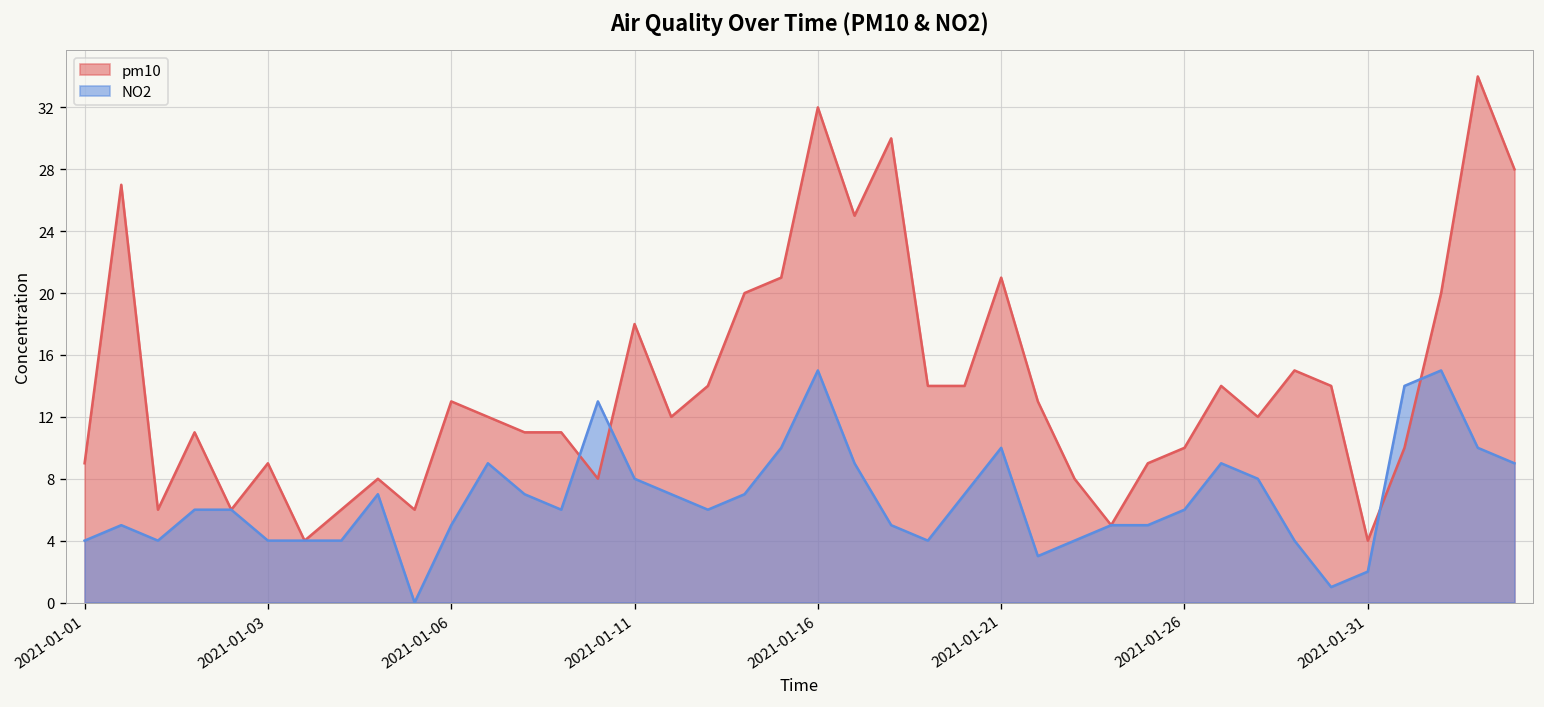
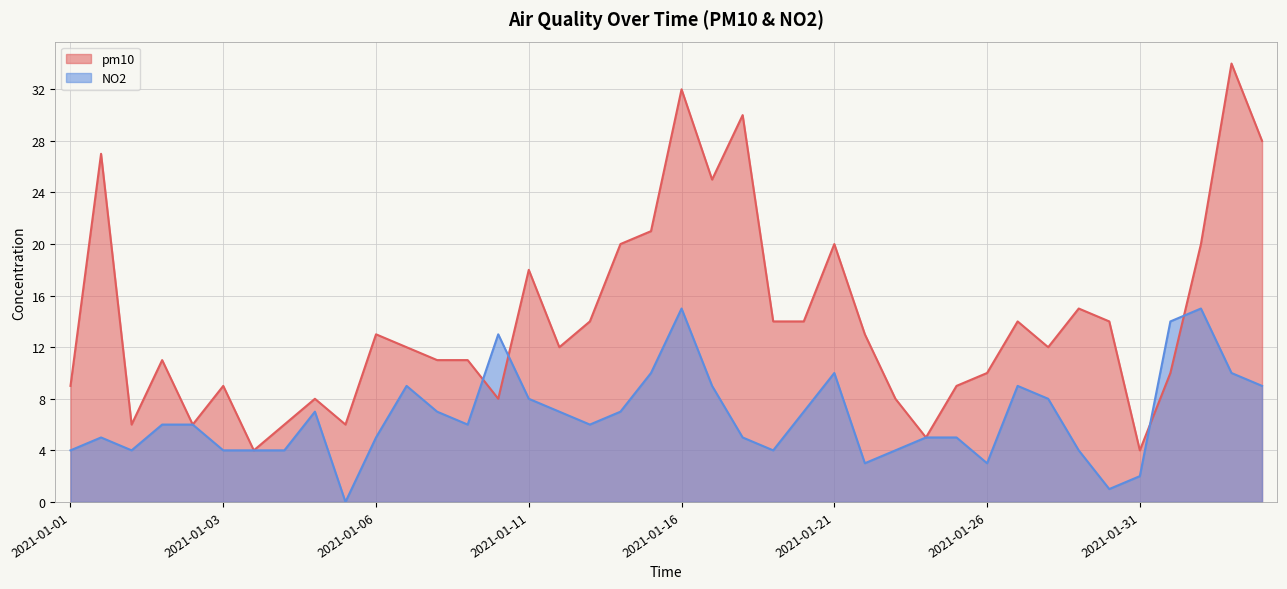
pm10, 2021-01-21: 21 -> 20
NO2, 2021-01-26: 6 -> 3
